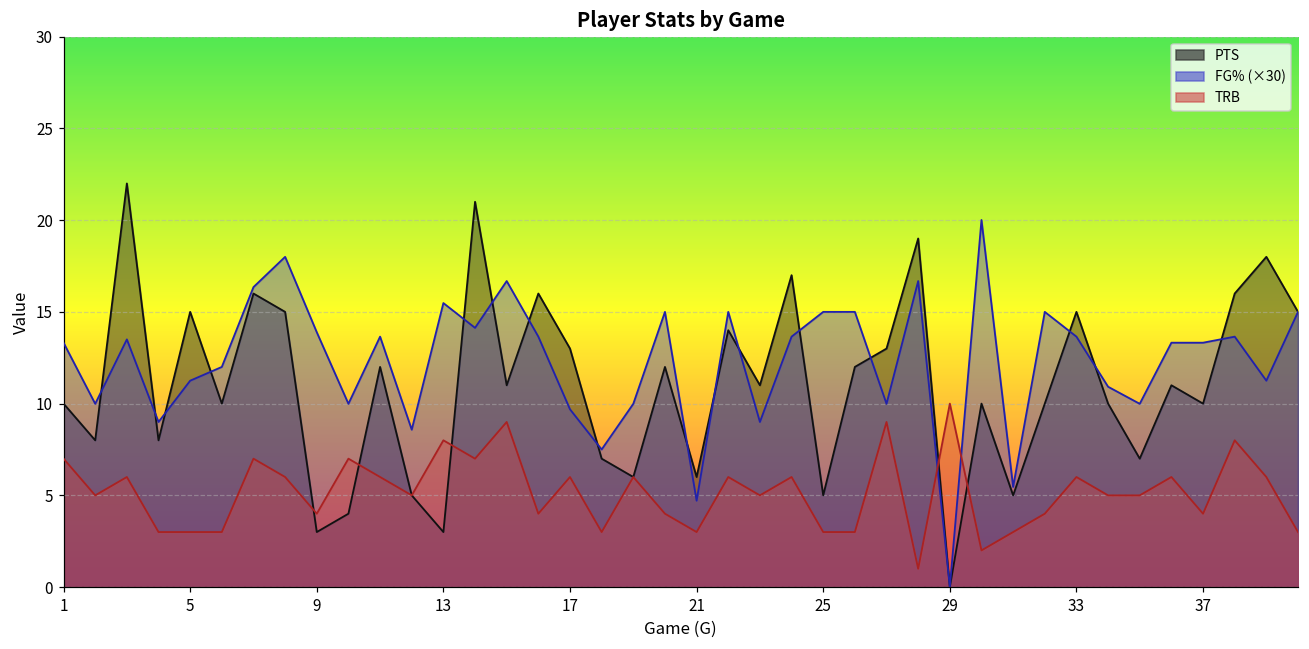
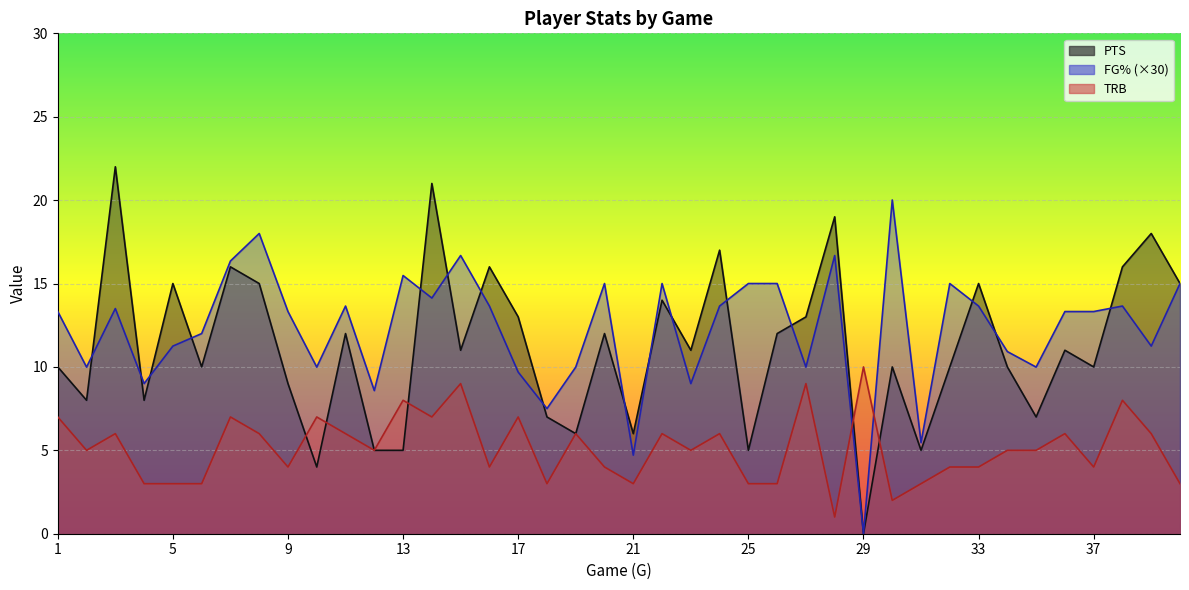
PTS, 9: 3 -> 9
FG% (×30), 9: 13.9 -> 13.3
PTS, 13: 3 -> 5
TRB, 17: 6 -> 7
TRB, 33: 6 -> 4
